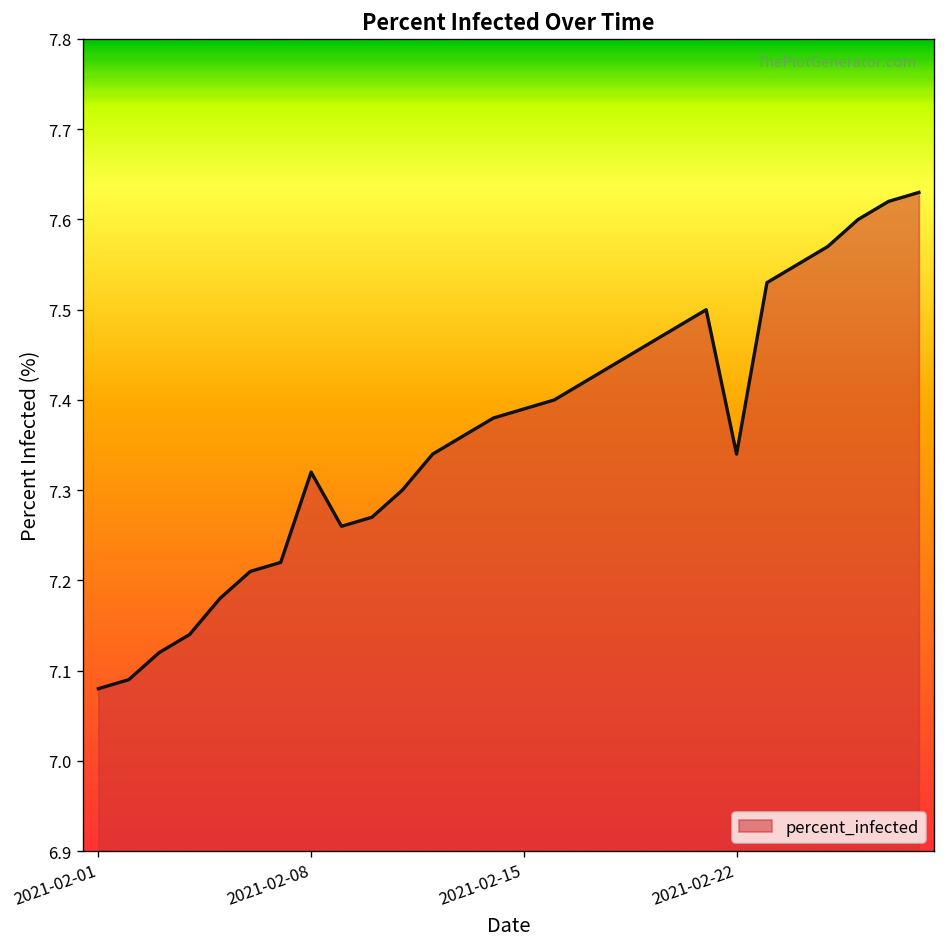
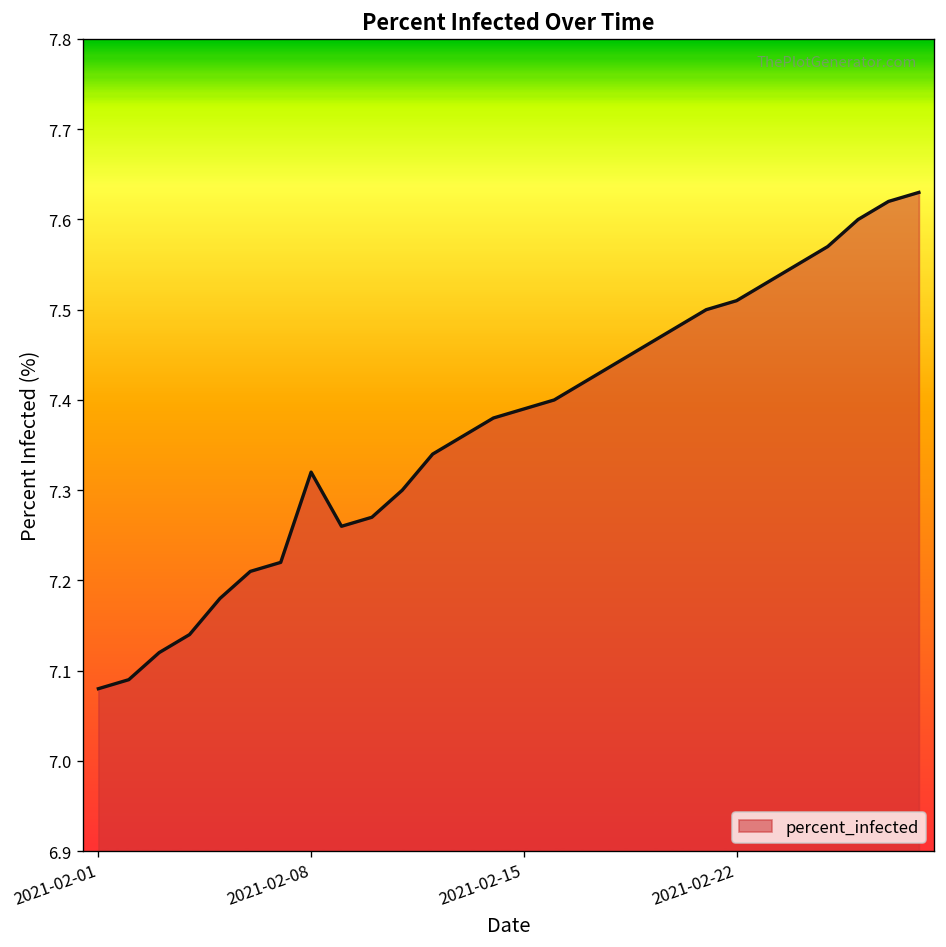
2021-02-22: 7.34 -> 7.51
